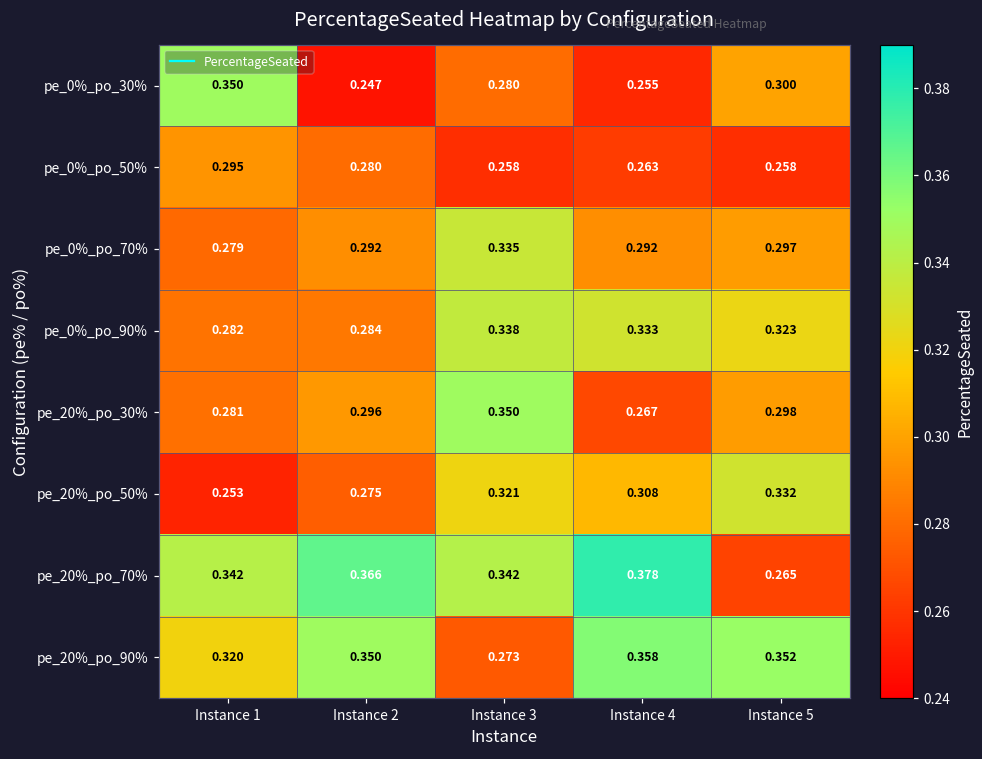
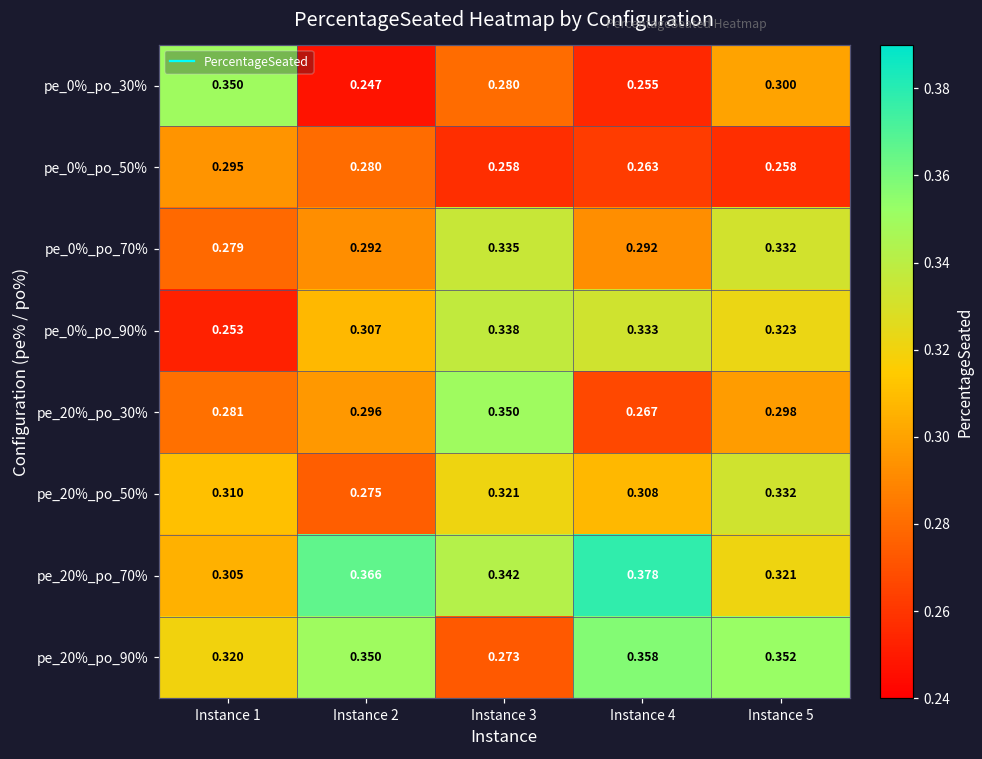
pe_0%_po_70%, Instance 5: 0.297 -> 0.332
pe_0%_po_90%, Instance 1: 0.282 -> 0.253
pe_0%_po_90%, Instance 2: 0.284 -> 0.307
pe_20%_po_50%, Instance 1: 0.253 -> 0.310
pe_20%_po_70%, Instance 1: 0.342 -> 0.305
pe_20%_po_70%, Instance 5: 0.265 -> 0.321
